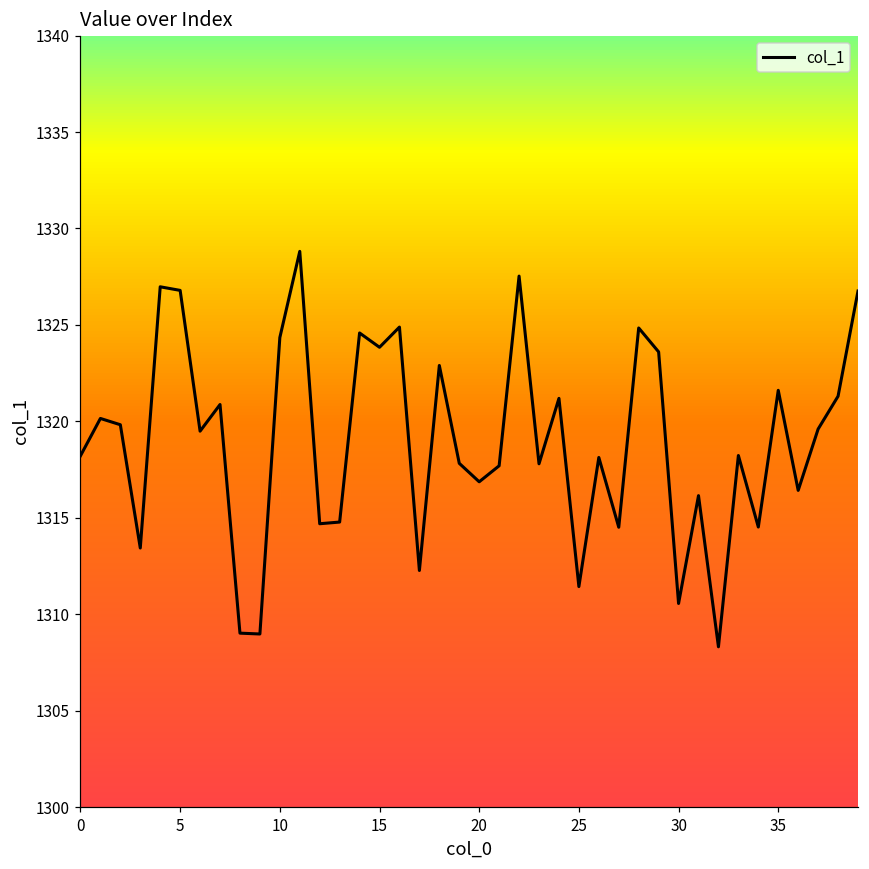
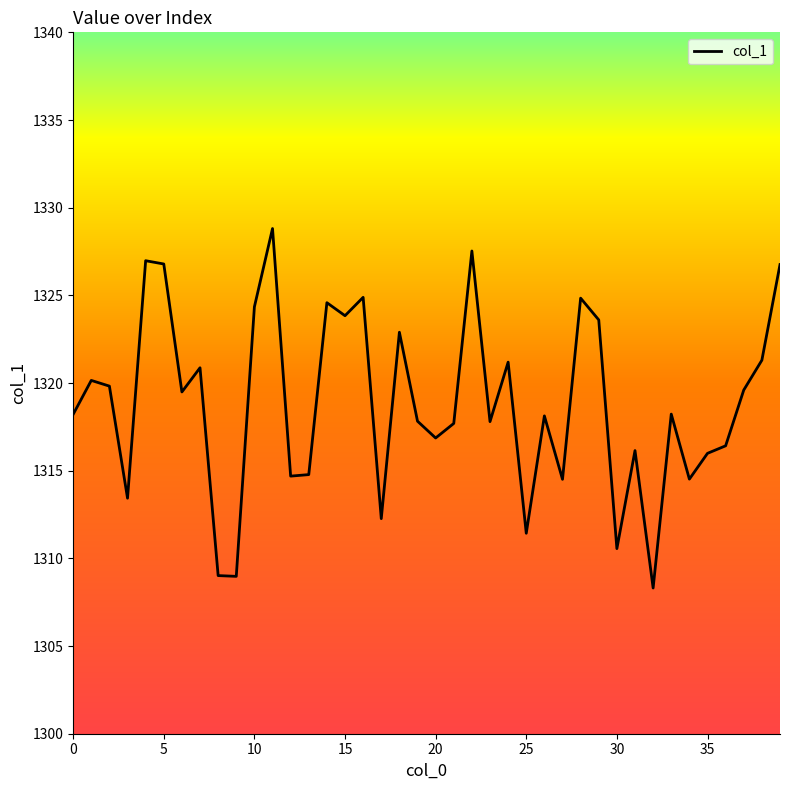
35: 1321.6 -> 1316.0
